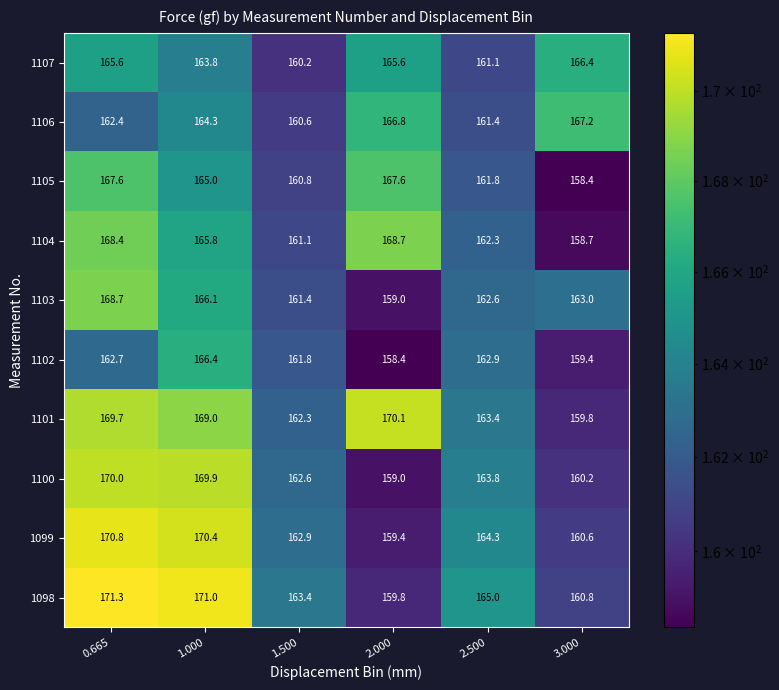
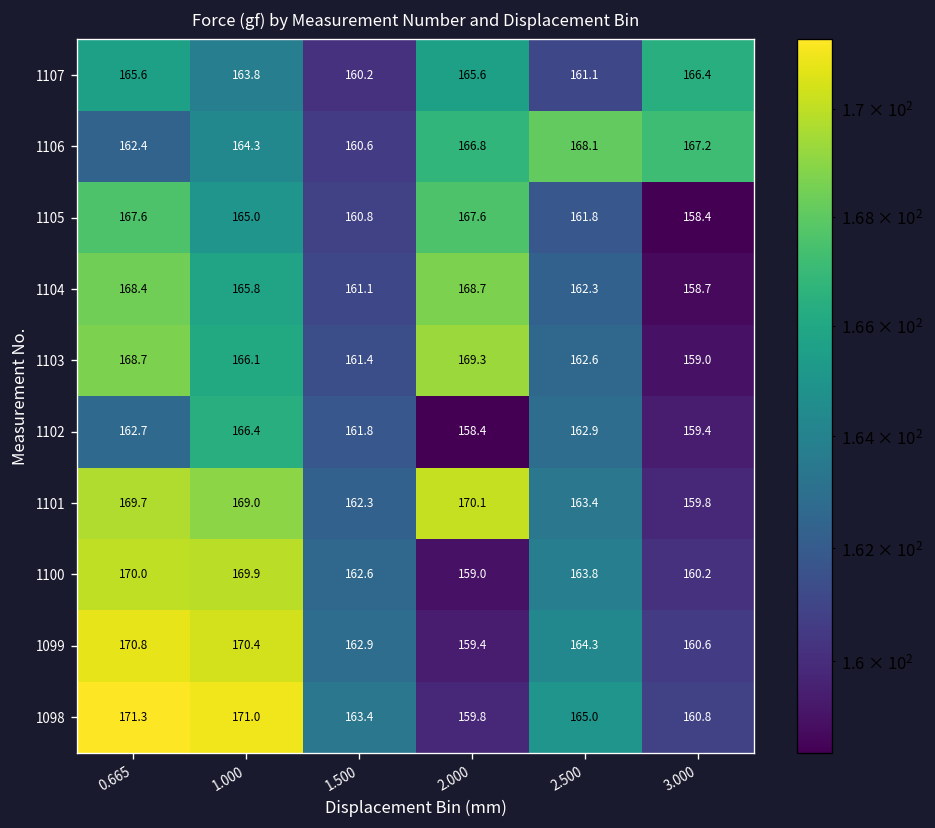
1106, 2.500: 161.4 -> 168.1
1103, 2.000: 159.0 -> 169.3
1103, 3.000: 163.0 -> 159.0
